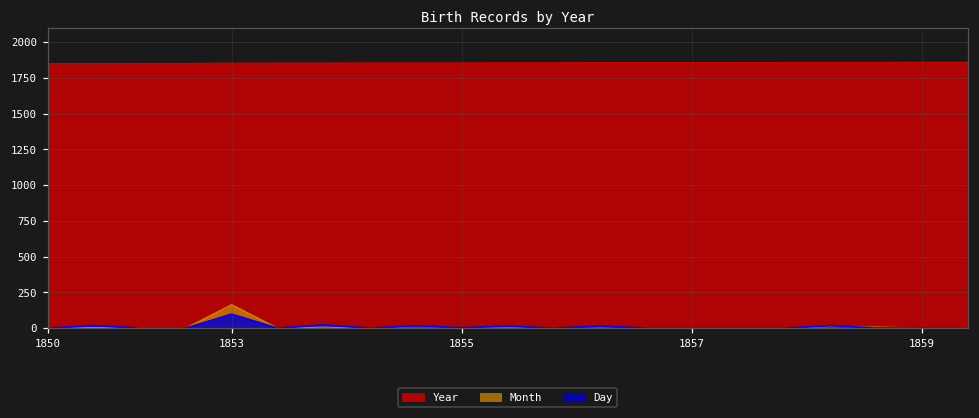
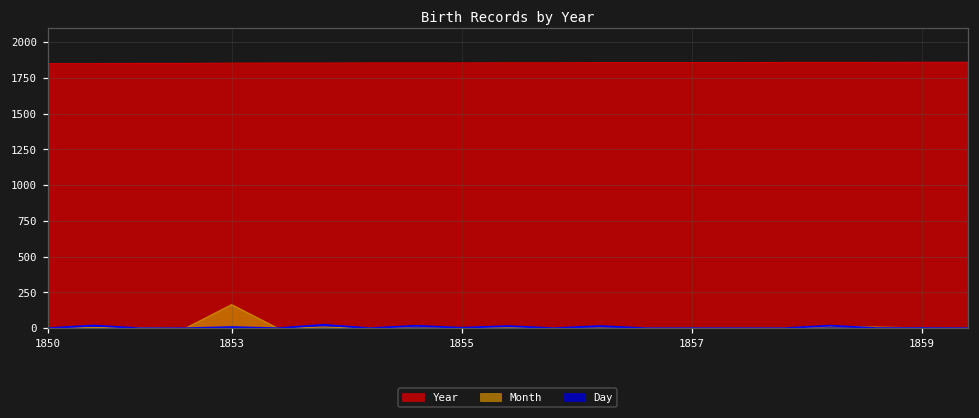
Day, 1853: 100 -> 10
